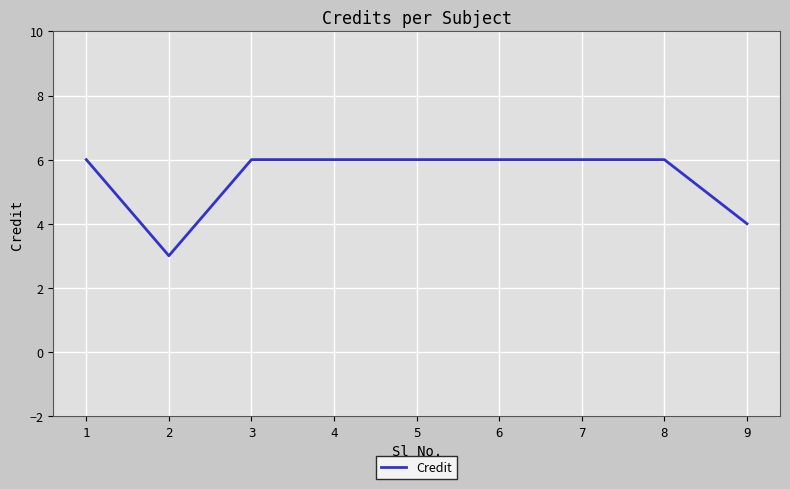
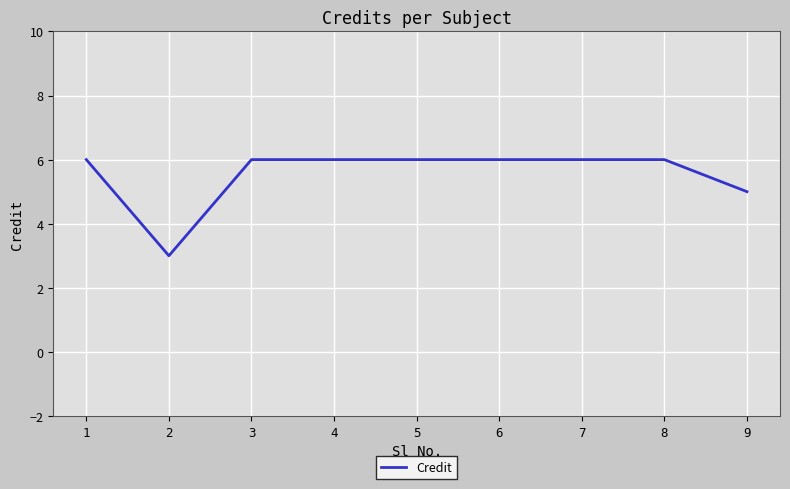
9: 4 -> 5
